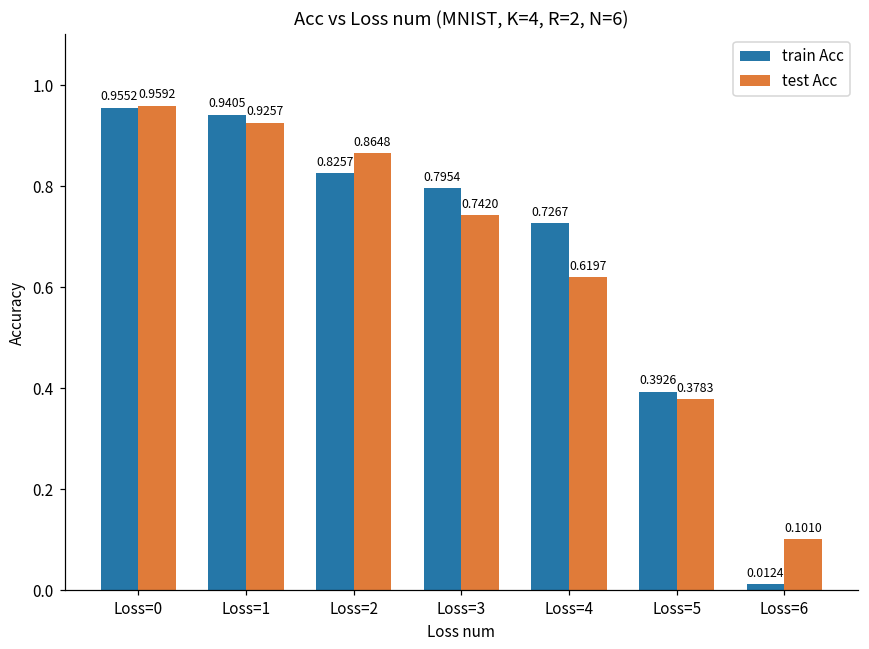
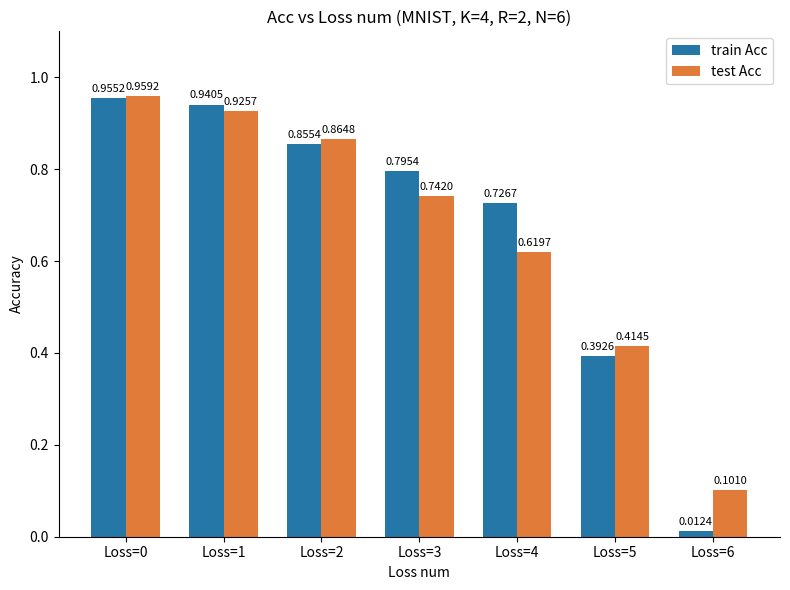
train Acc, Loss=2: 0.8257 -> 0.8554
test Acc, Loss=5: 0.3783 -> 0.4145
